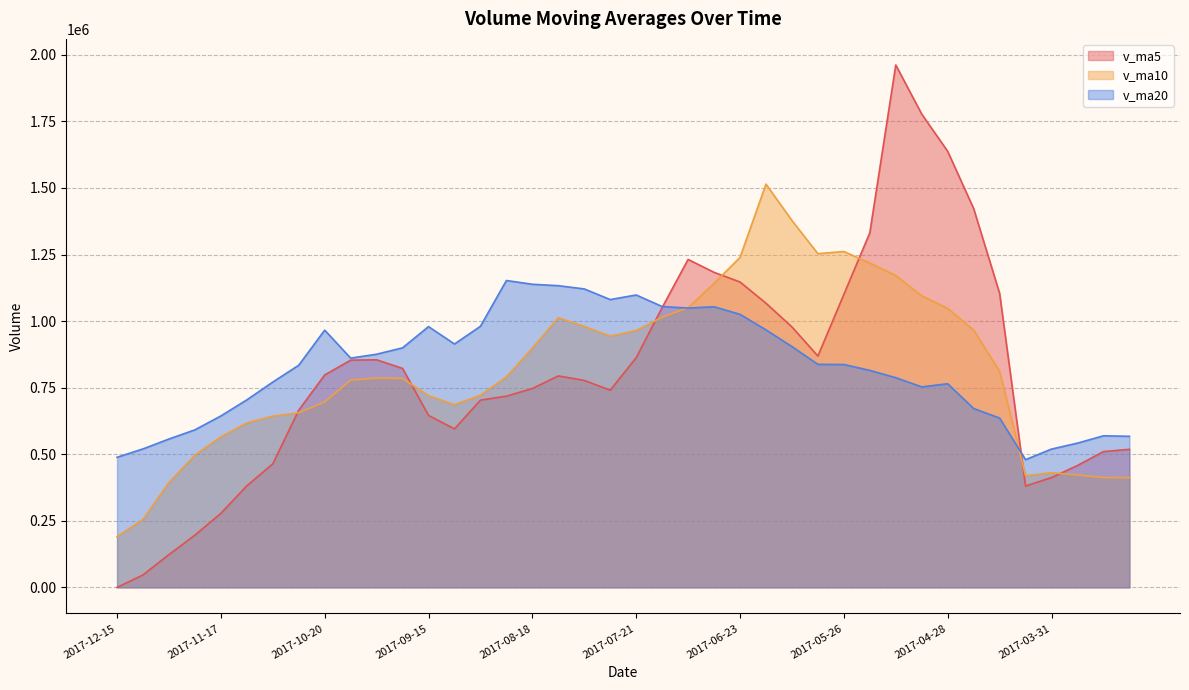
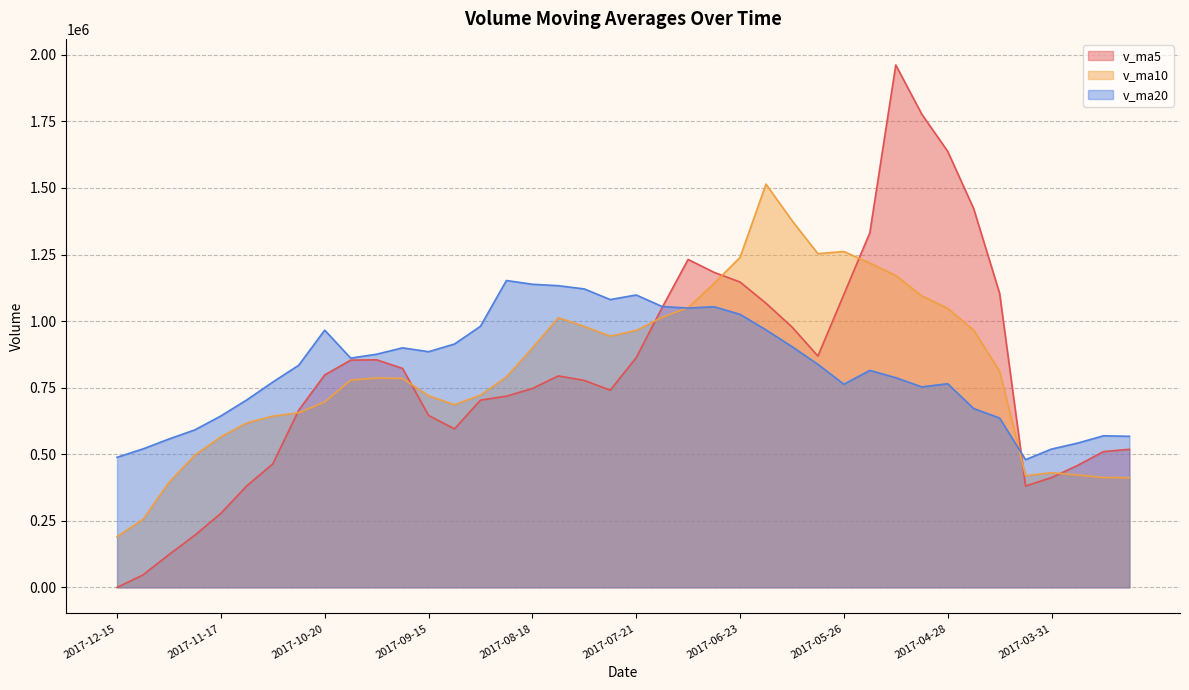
v_ma20, 2017-09-15: 980000 -> 890000
v_ma20, 2017-05-26: 840000 -> 760000
